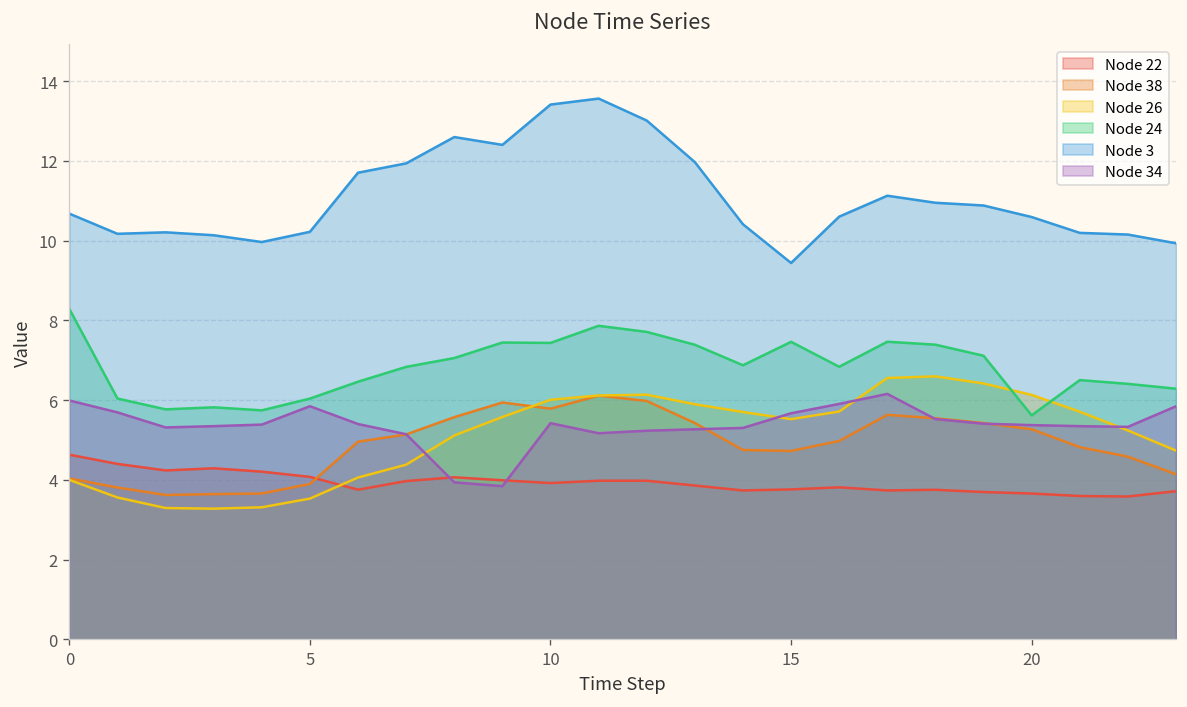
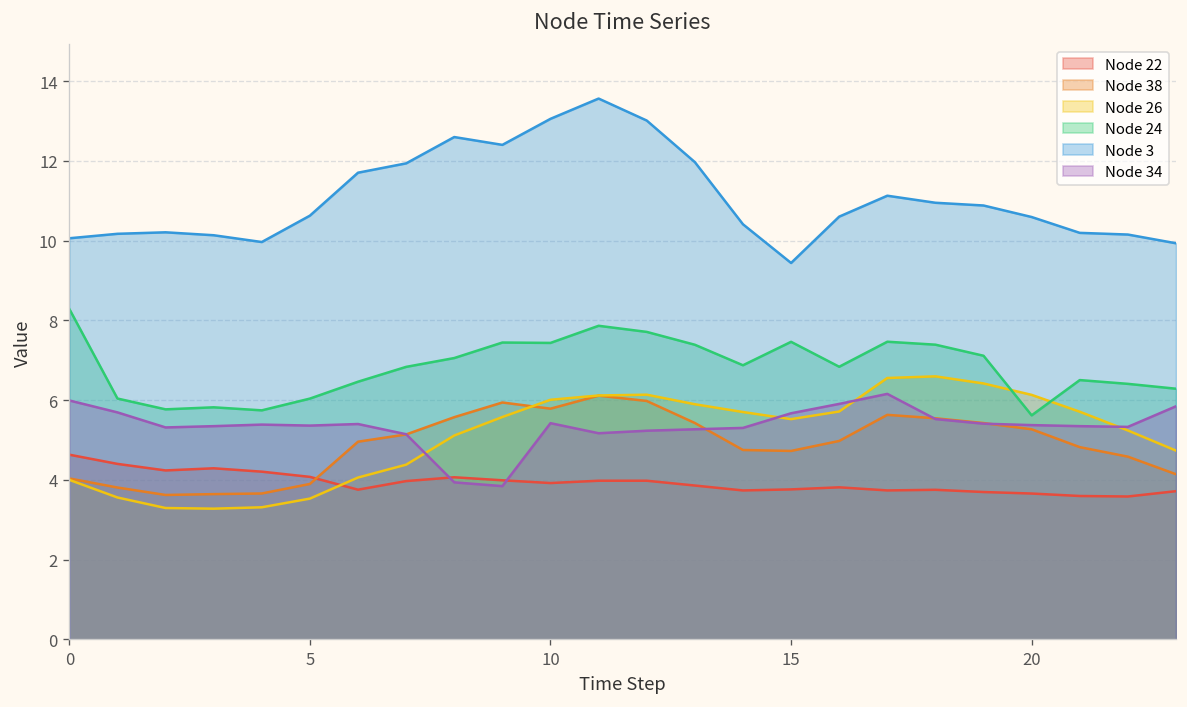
Node 3, 0: 10.7 -> 10.1
Node 3, 5: 10.2 -> 10.6
Node 34, 5: 5.8 -> 5.4
Node 3, 10: 13.4 -> 13.1
